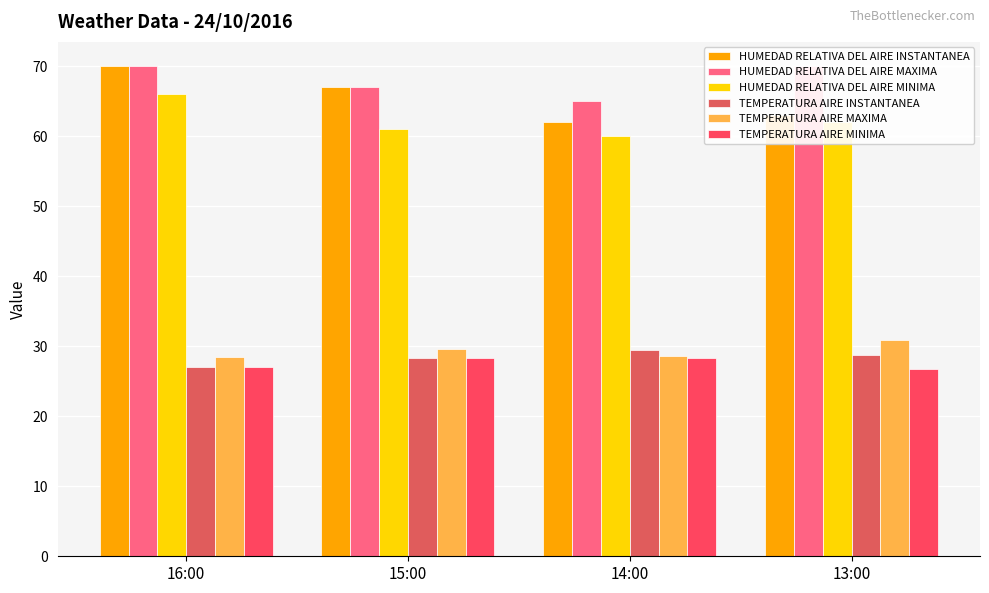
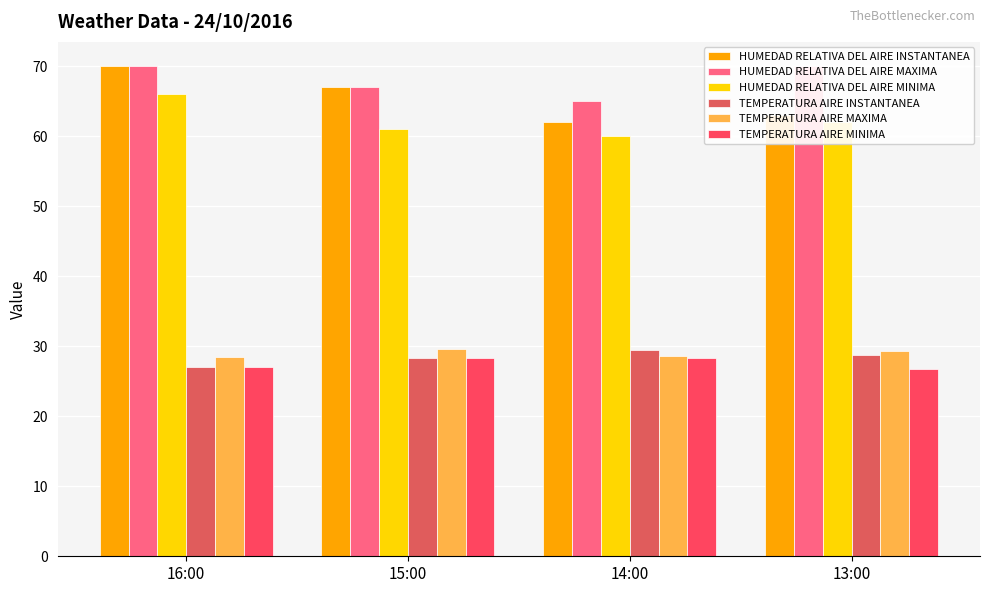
TEMPERATURA AIRE MAXIMA, 13:00: 31 -> 29
